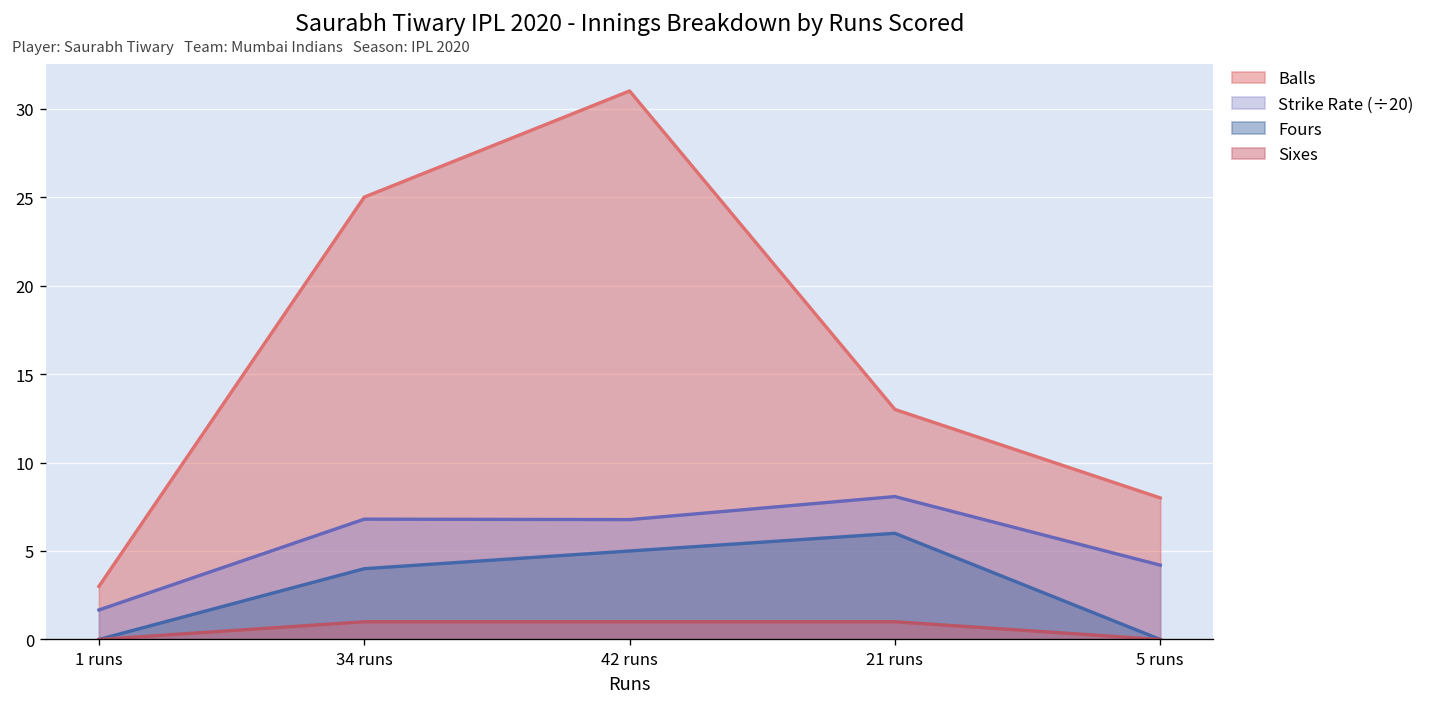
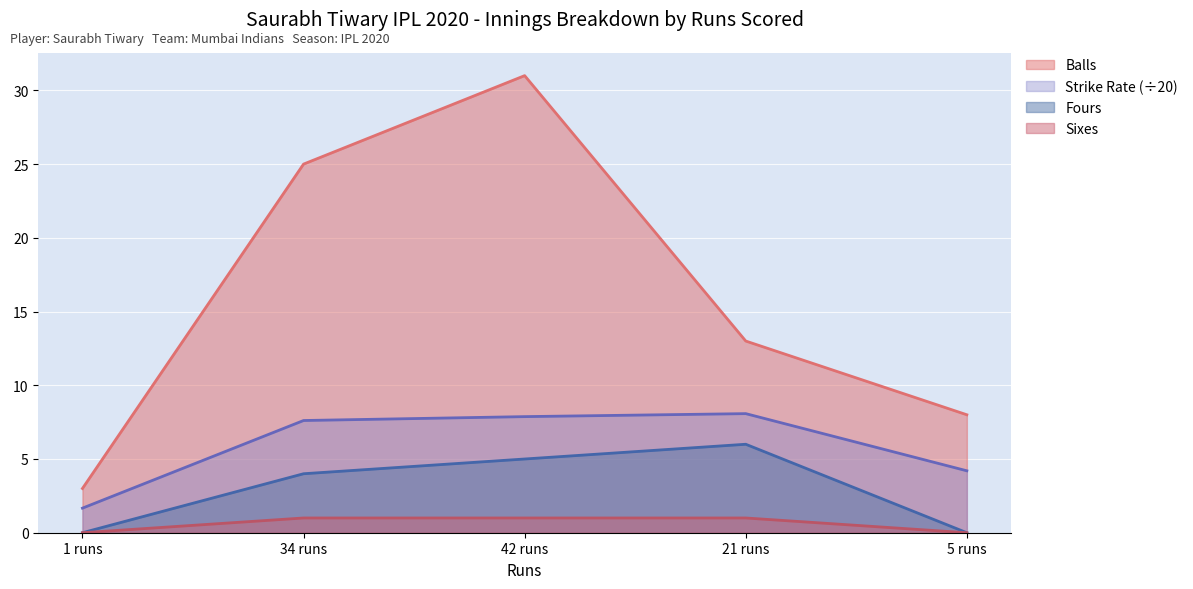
Strike Rate (÷20), 34 runs: 6.8 -> 7.6
Strike Rate (÷20), 42 runs: 6.8 -> 7.9
